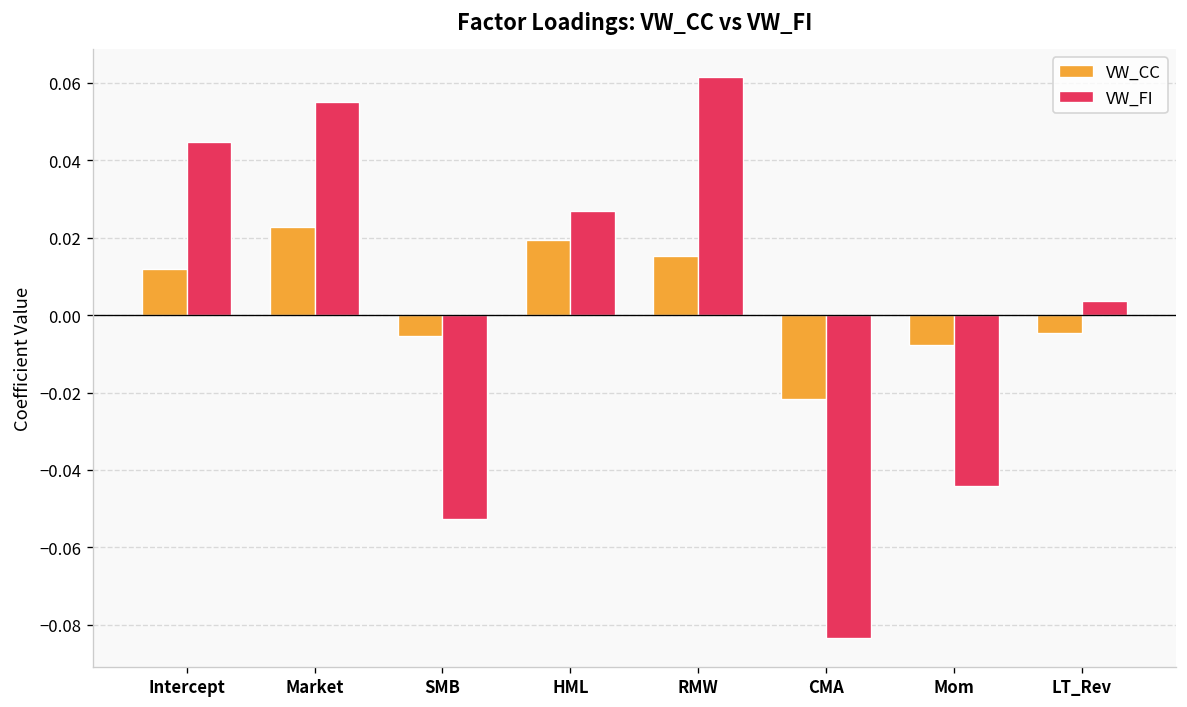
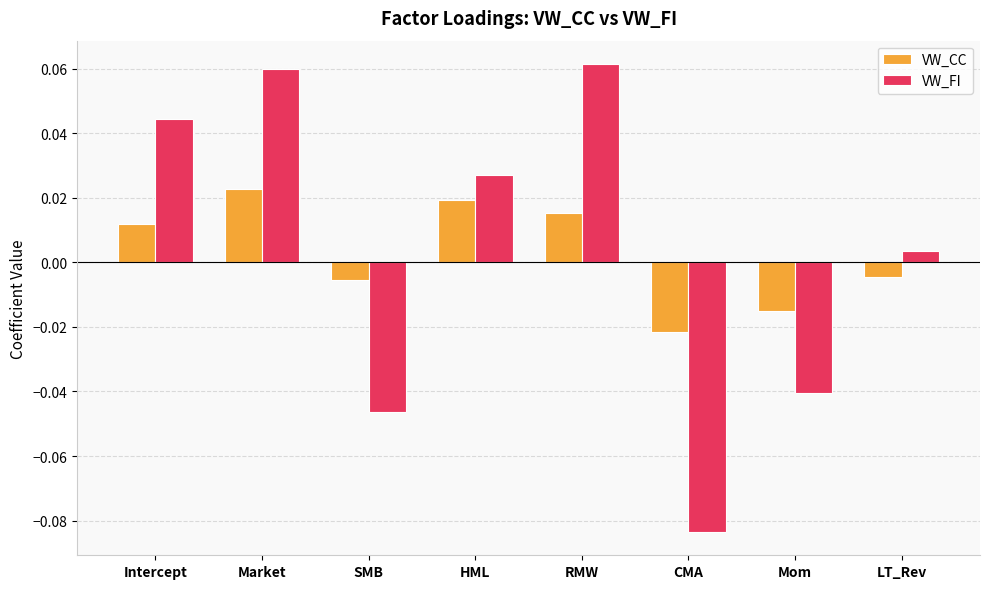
VW_FI, Market: 0.055 -> 0.060
VW_FI, SMB: -0.053 -> -0.046
VW_CC, Mom: -0.008 -> -0.015
VW_FI, Mom: -0.044 -> -0.041
